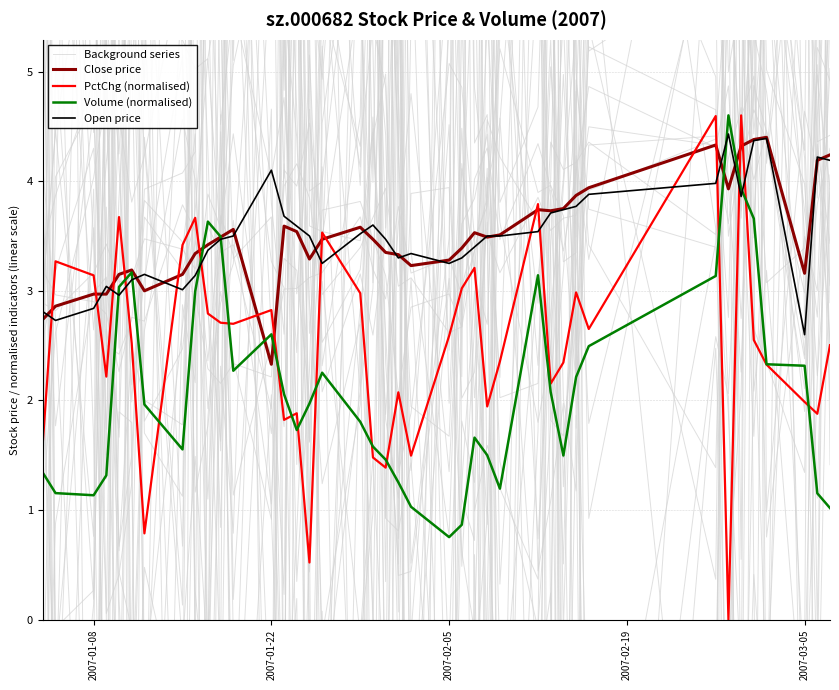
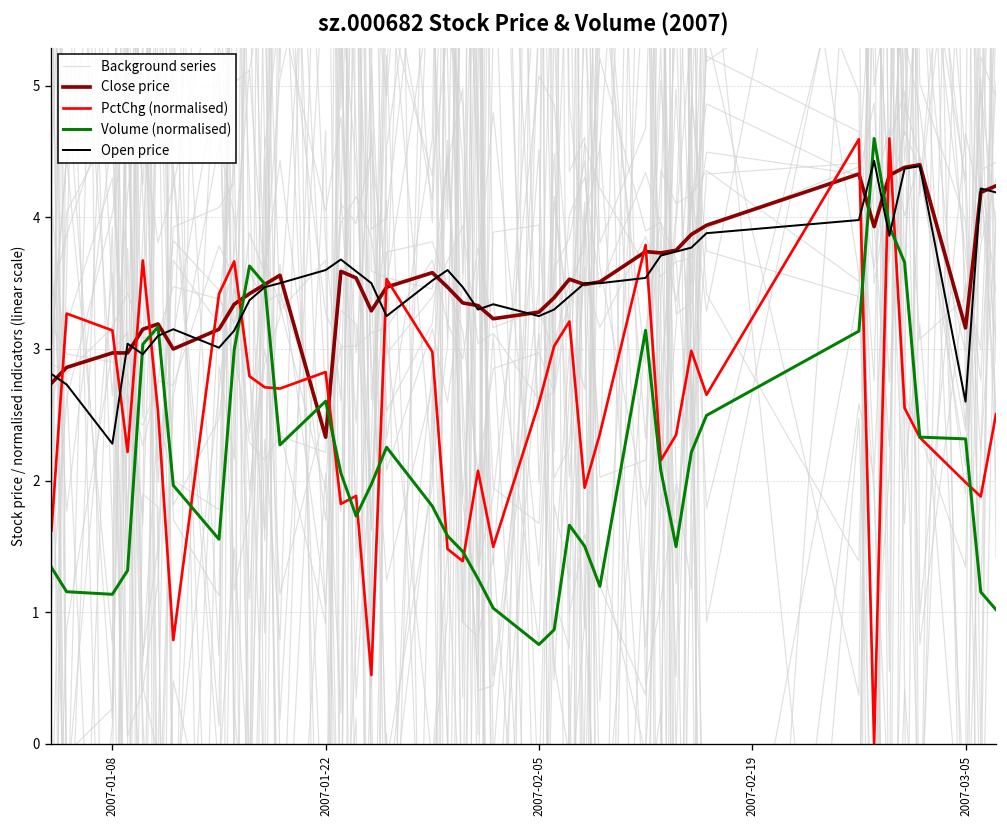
Open price, 2007-01-08: 2.84 -> 2.28
Open price, 2007-01-22: 4.1 -> 3.6
